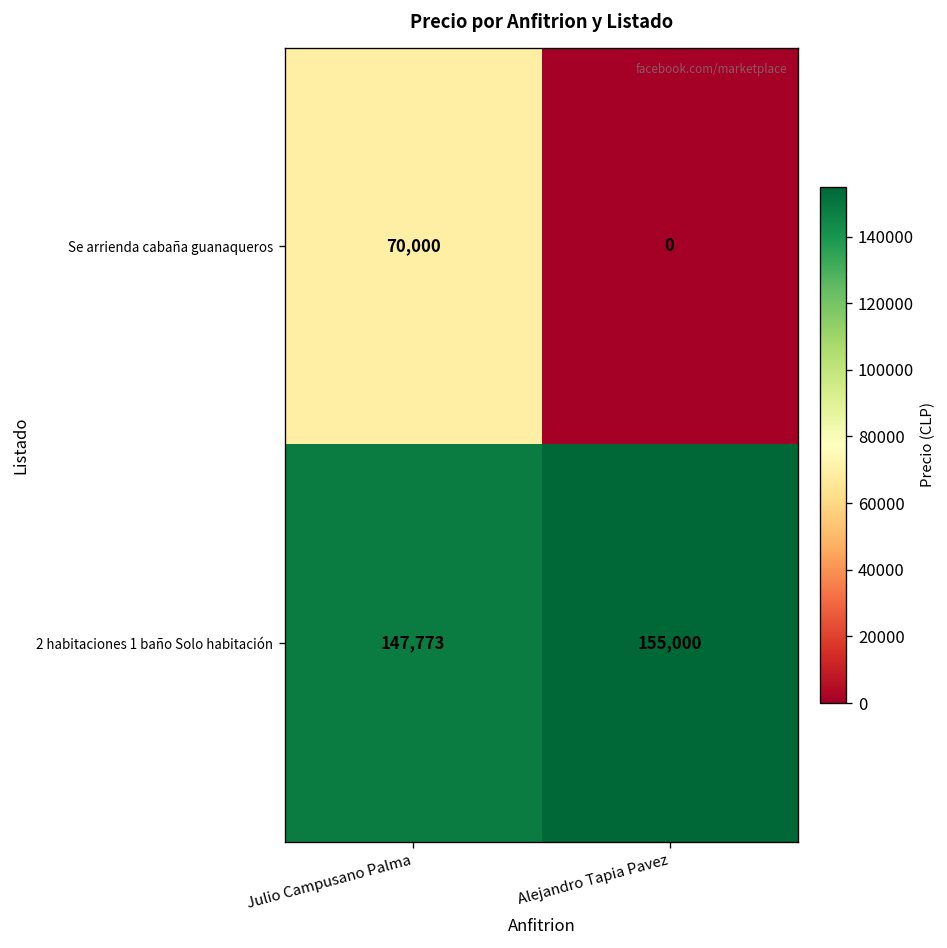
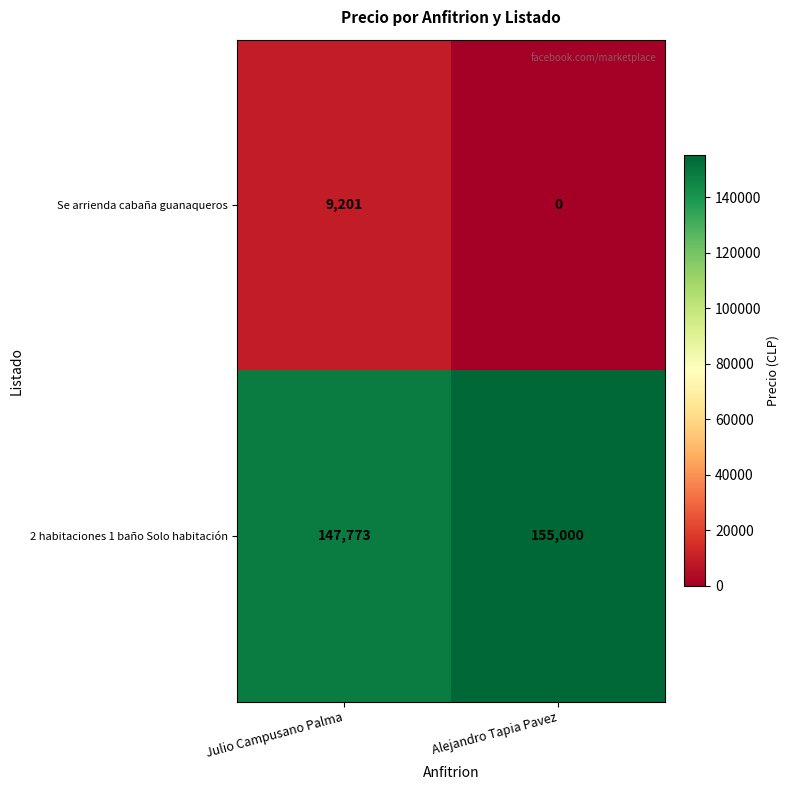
Se arrienda cabaña guanaqueros, Julio Campusano Palma: 70,000 -> 9,201
